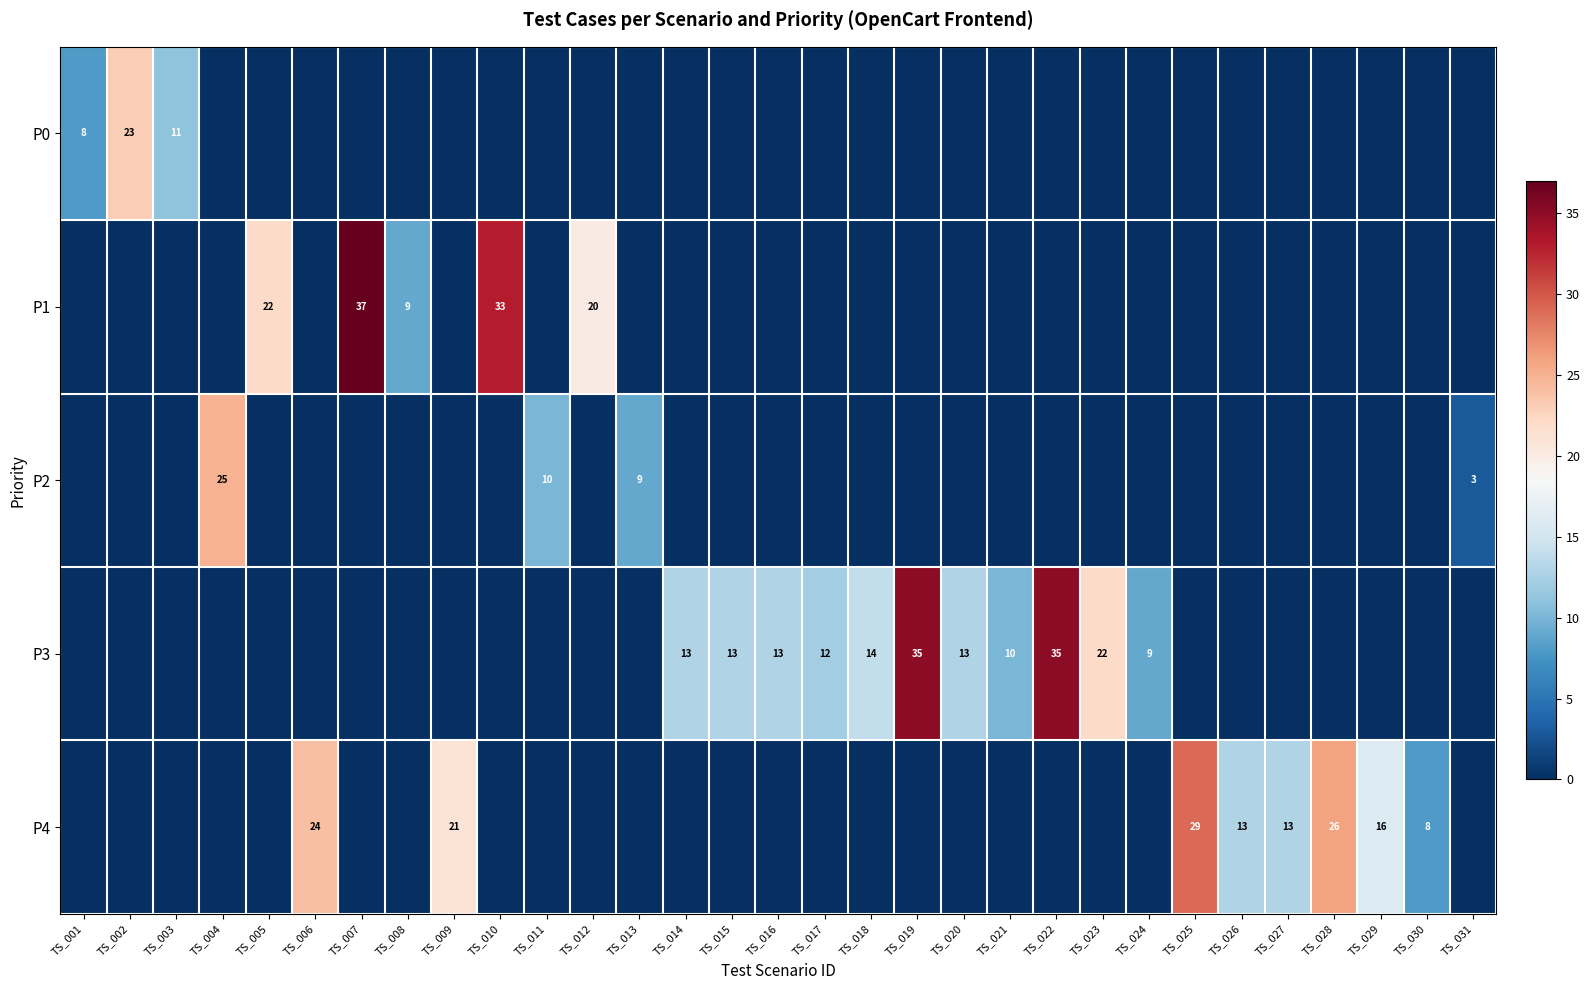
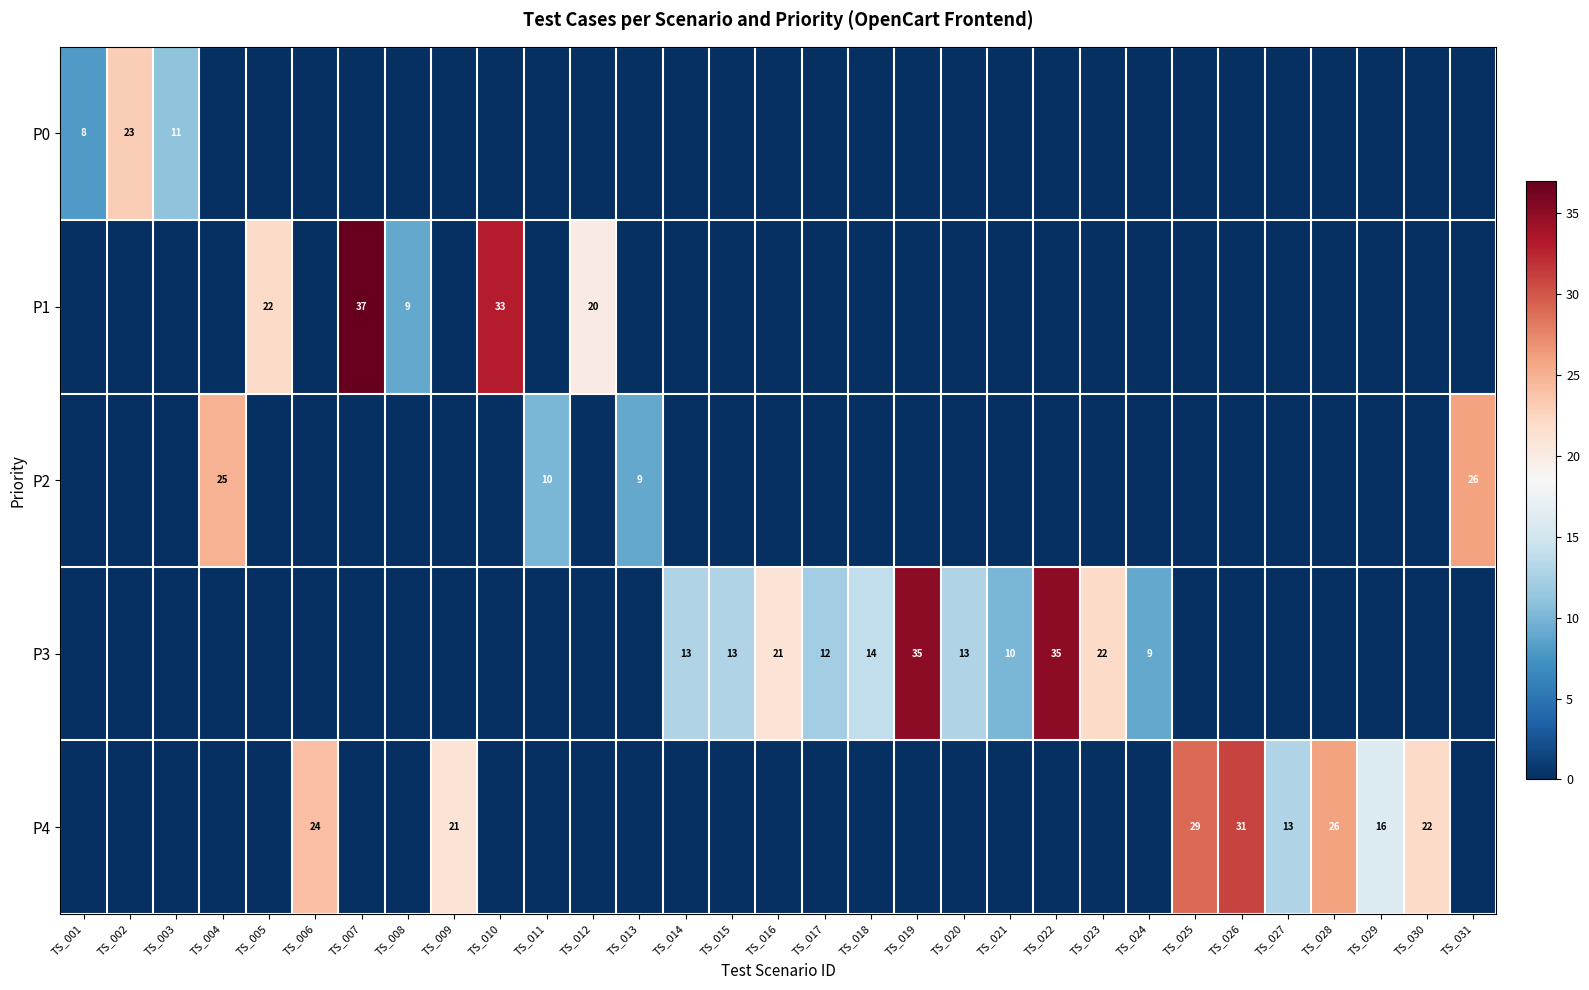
P2, TS_031: 3 -> 26
P3, TS_016: 13 -> 21
P4, TS_026: 13 -> 31
P4, TS_030: 8 -> 22
